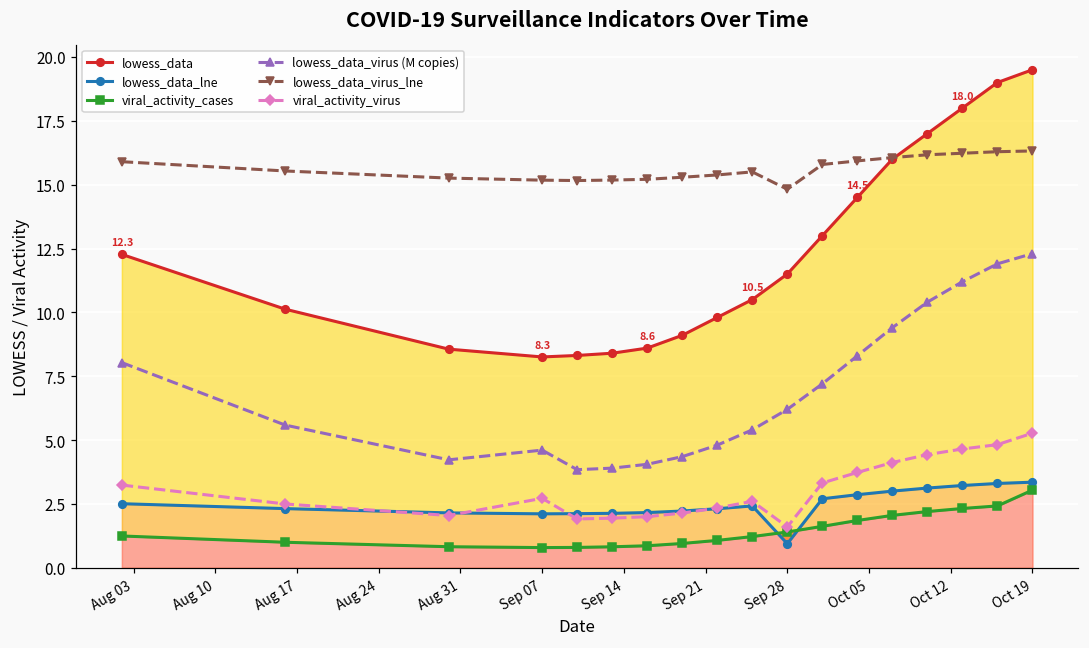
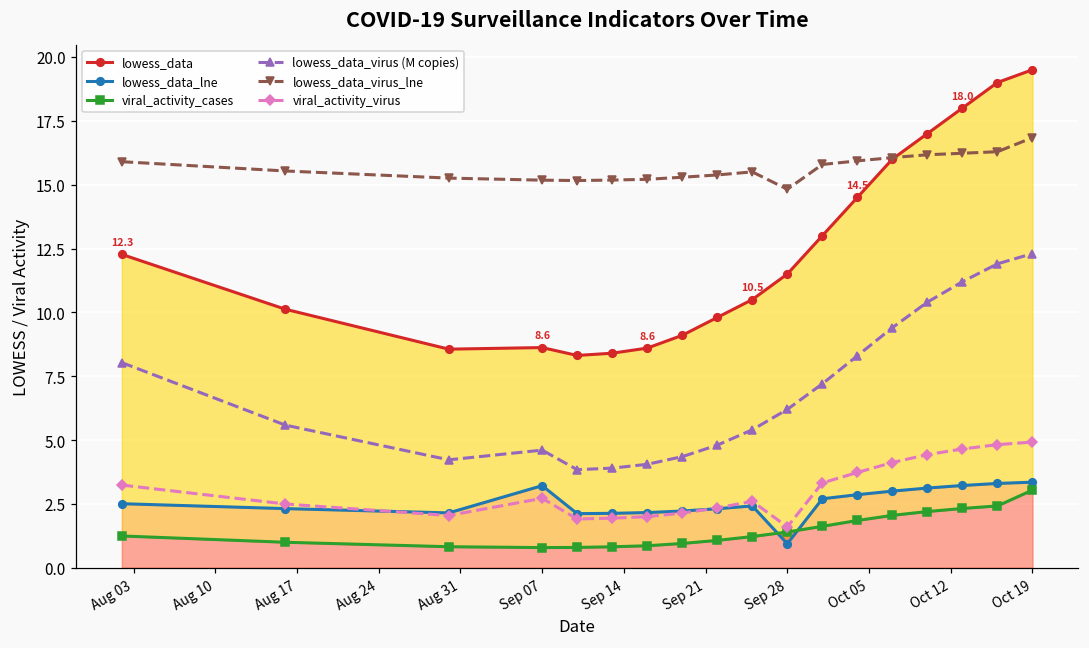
lowess_data, Sep 07: 8.3 -> 8.6
lowess_data_lne, Sep 07: 2.1 -> 3.2
lowess_data_virus_lne, Oct 19: 16.3 -> 16.8
viral_activity_virus, Oct 19: 5.3 -> 4.9
